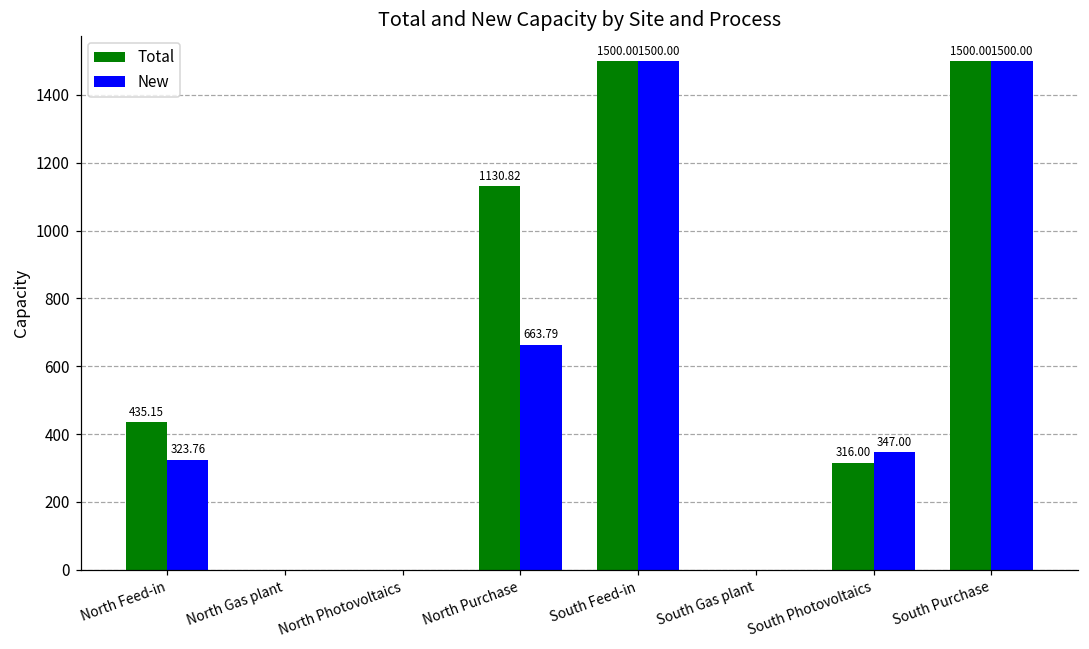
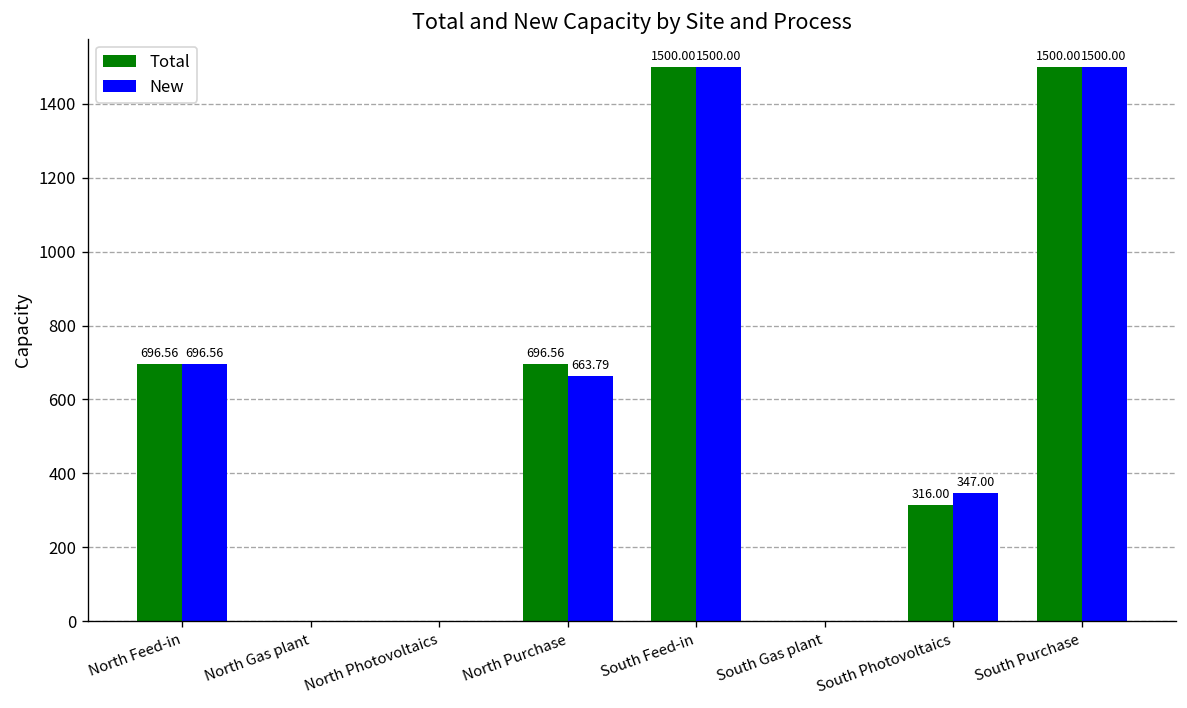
Total, North Feed-in: 435.15 -> 696.56
New, North Feed-in: 323.76 -> 696.56
Total, North Purchase: 1130.82 -> 696.56
